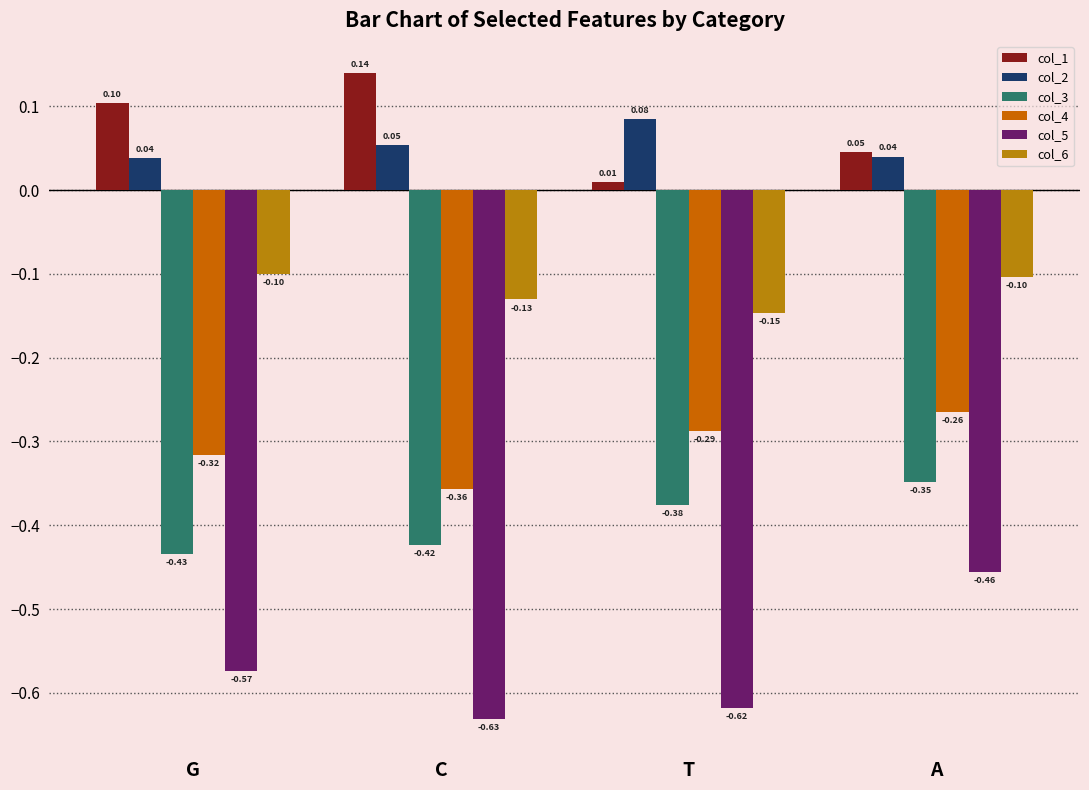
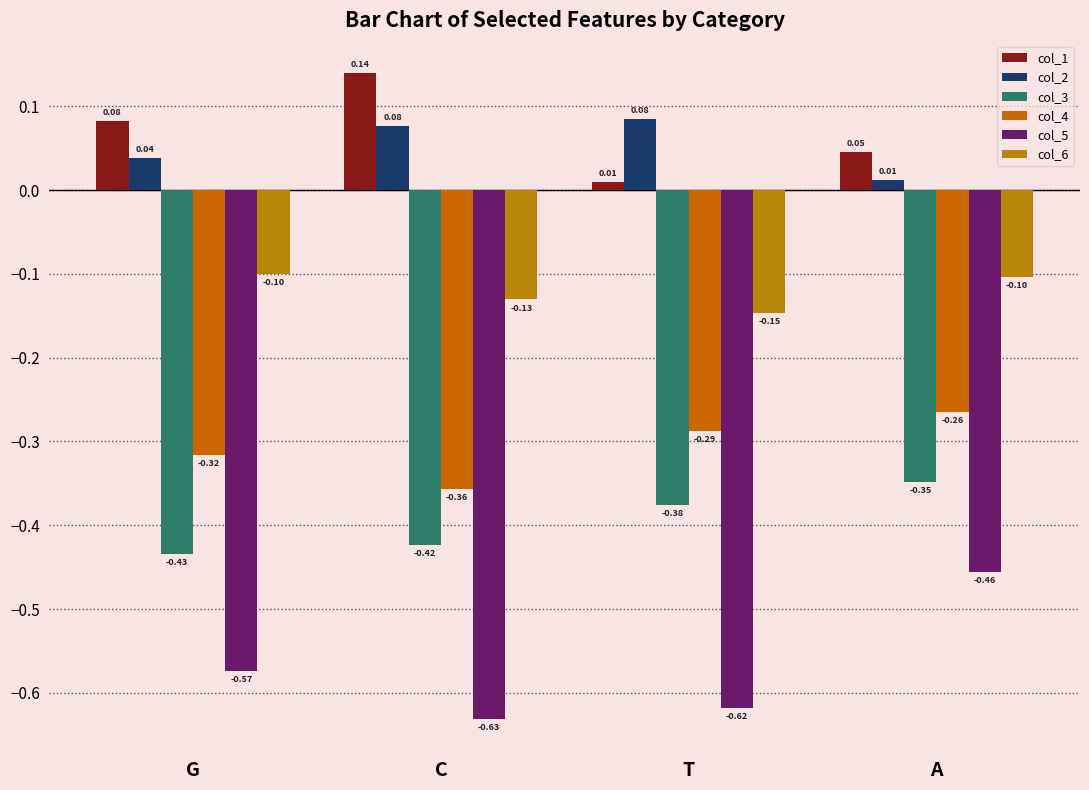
col_1, G: 0.10 -> 0.08
col_2, C: 0.05 -> 0.08
col_2, A: 0.04 -> 0.01
